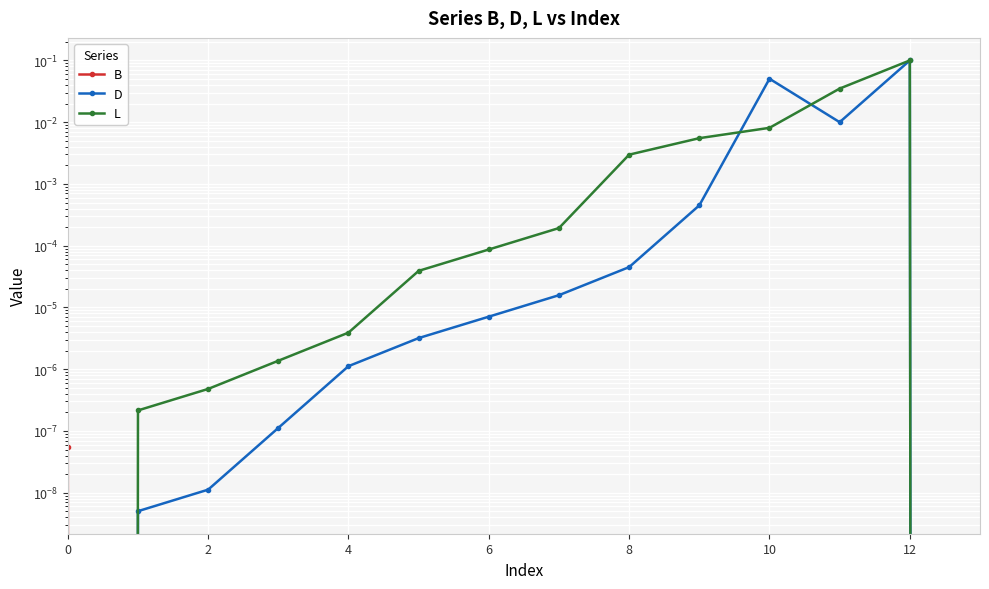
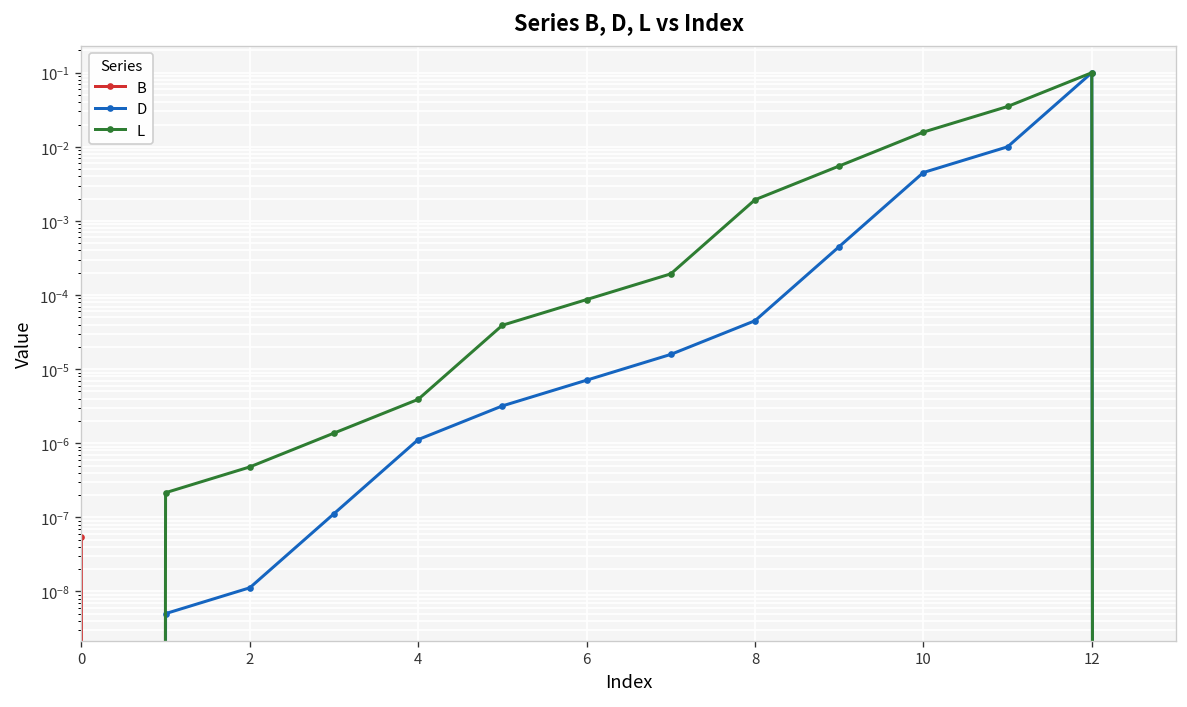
L, 8: 0.003 -> 0.0019
D, 10: 0.05 -> 0.005
L, 10: 0.008 -> 0.016
